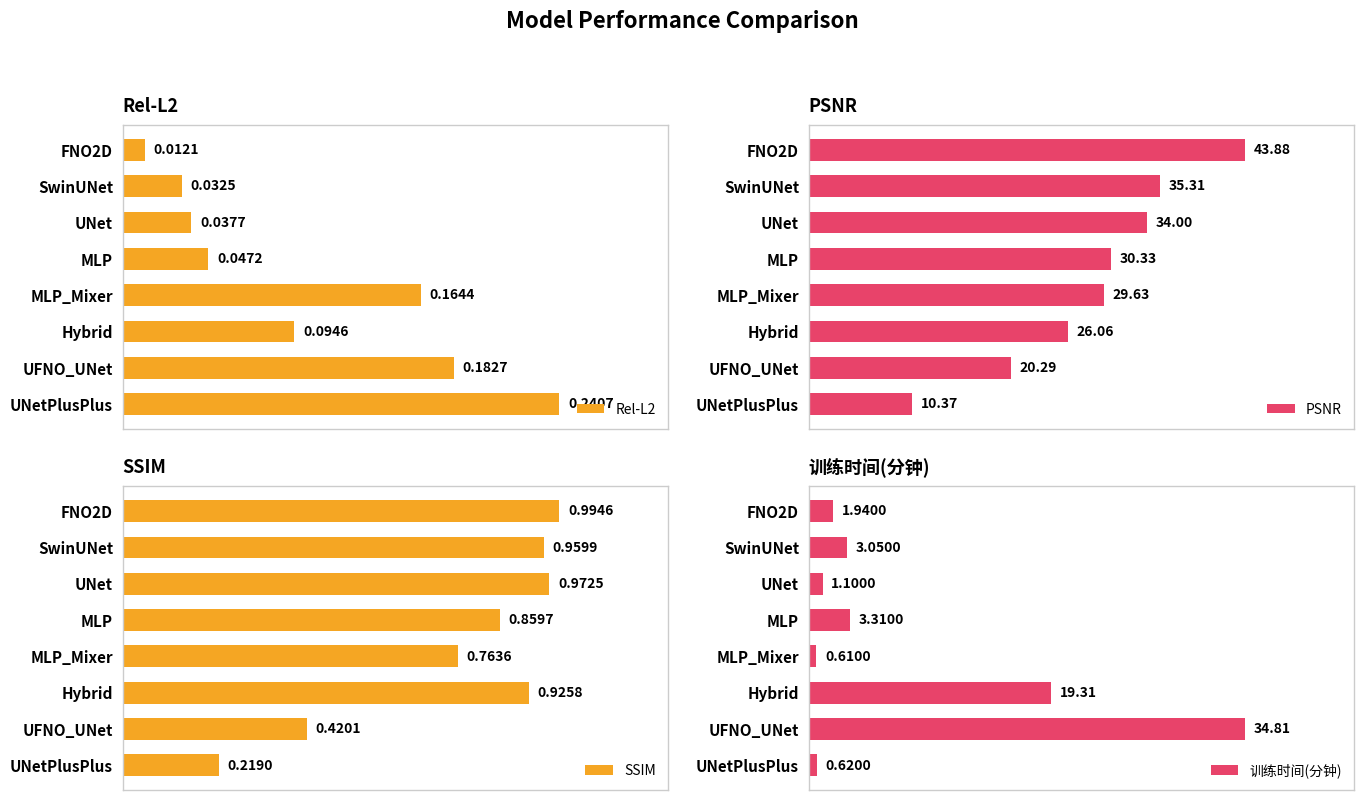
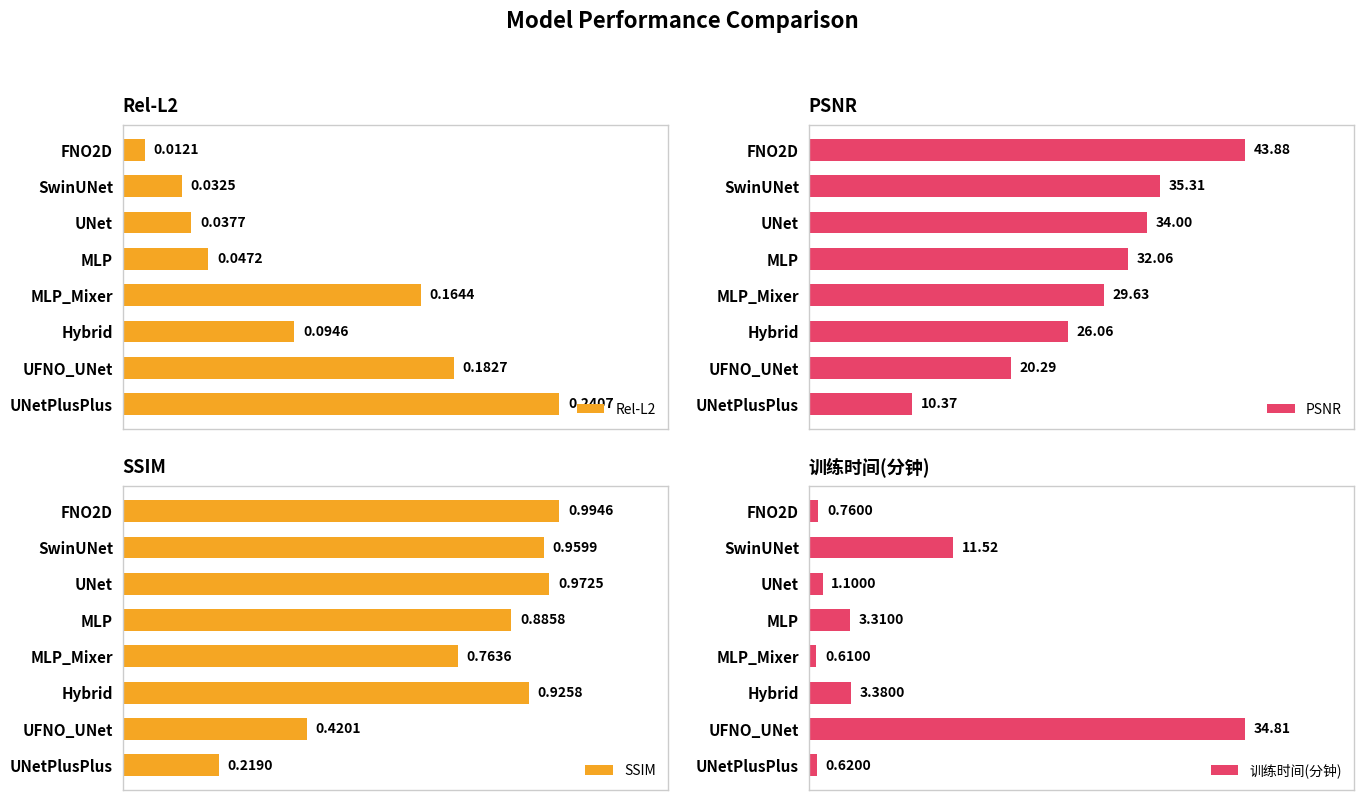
PSNR, MLP: 30.33 -> 32.06
SSIM, MLP: 0.8597 -> 0.8858
训练时间(分钟), FNO2D: 1.9400 -> 0.7600
训练时间(分钟), SwinUNet: 3.0500 -> 11.52
训练时间(分钟), Hybrid: 19.31 -> 3.3800
